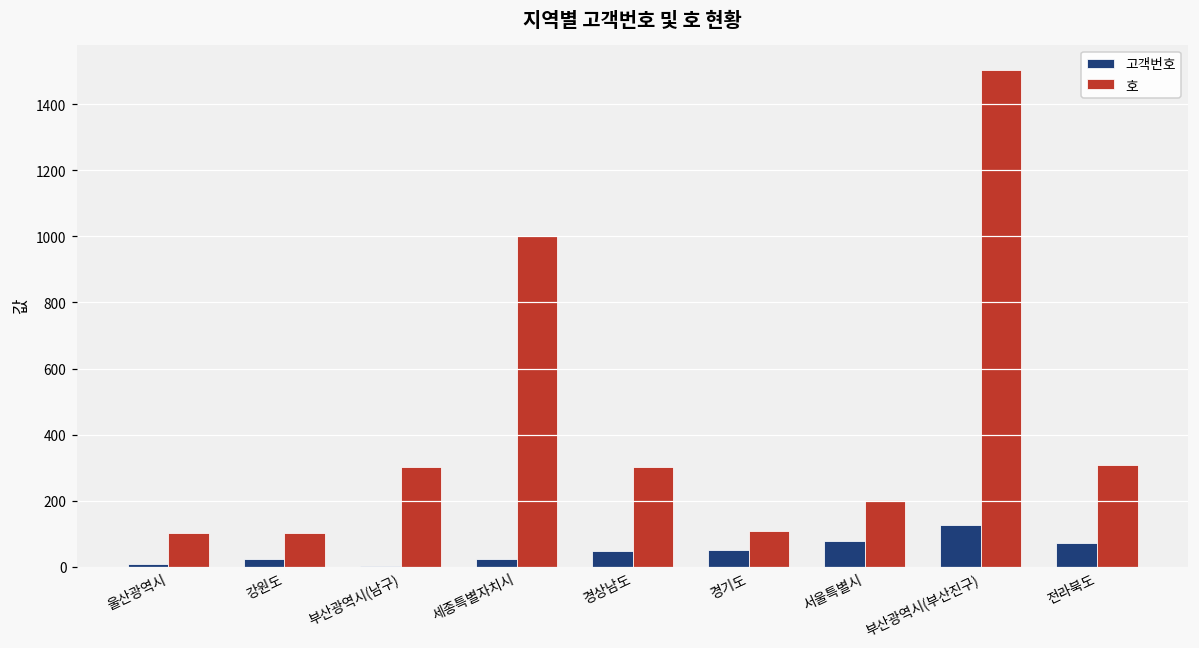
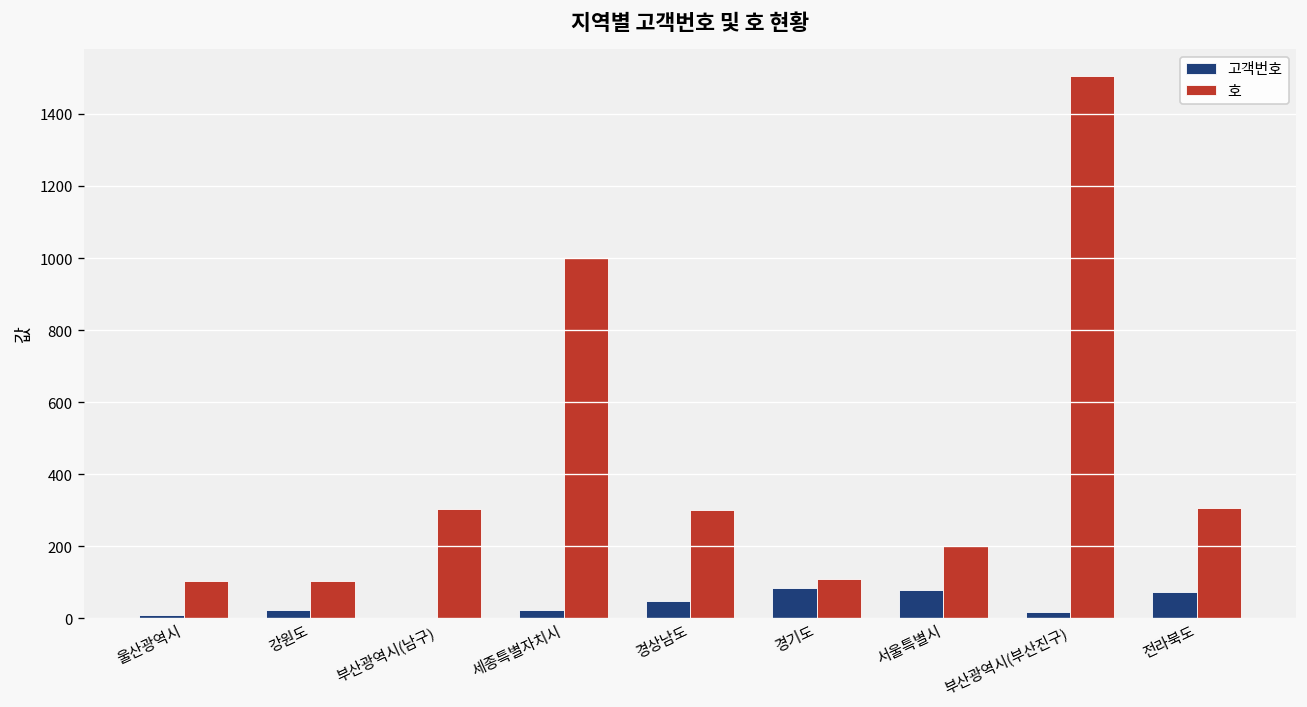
고객번호, 경기도: 50 -> 80
고객번호, 부산광역시(부산진구): 130 -> 20
